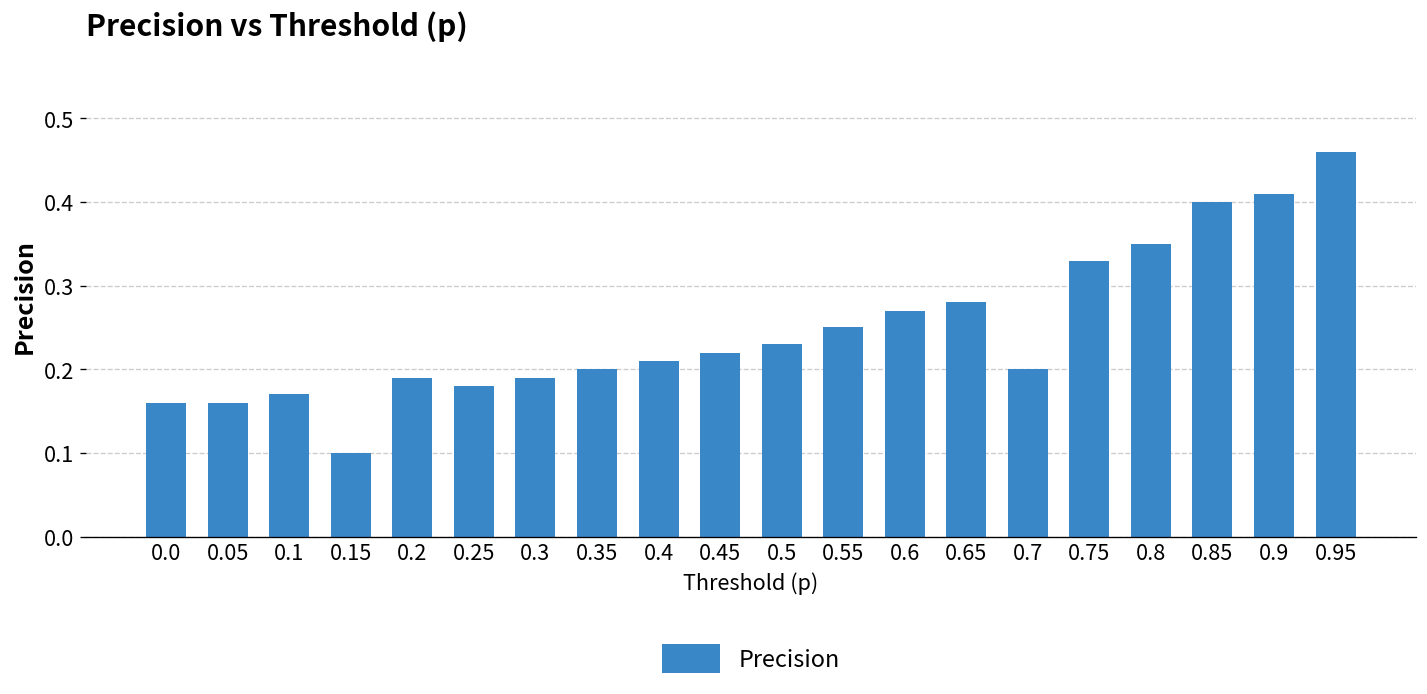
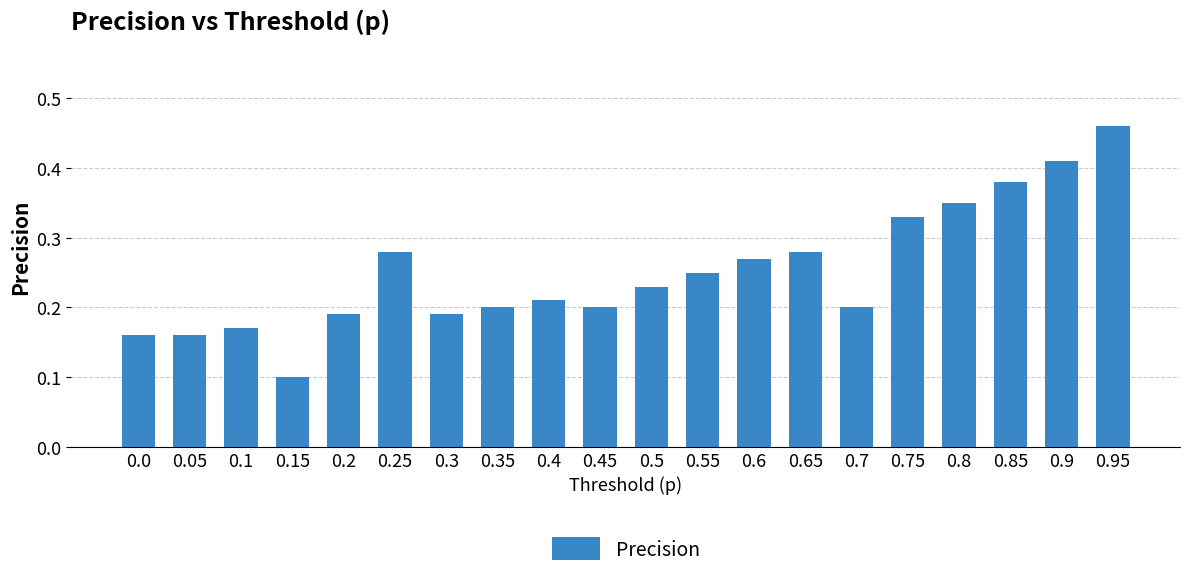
0.25: 0.18 -> 0.28
0.45: 0.22 -> 0.20
0.85: 0.40 -> 0.38
